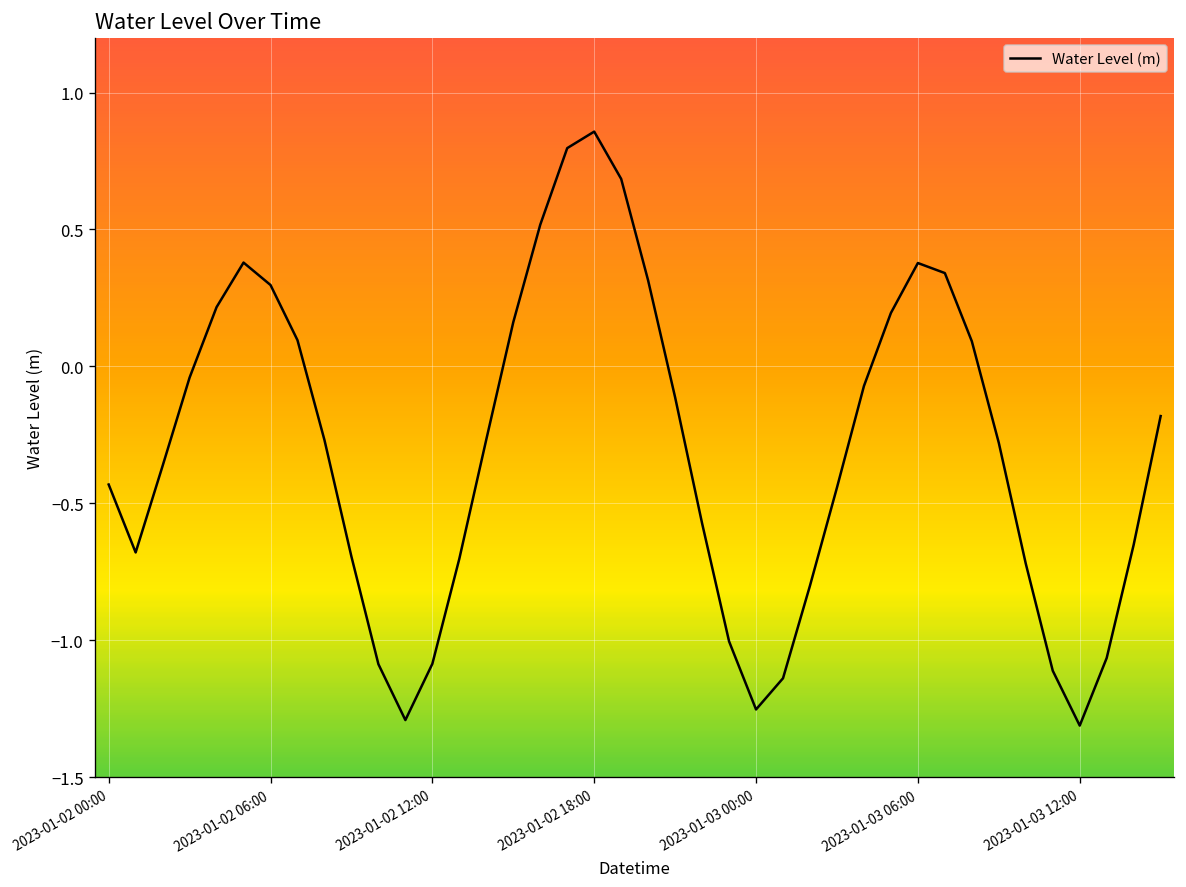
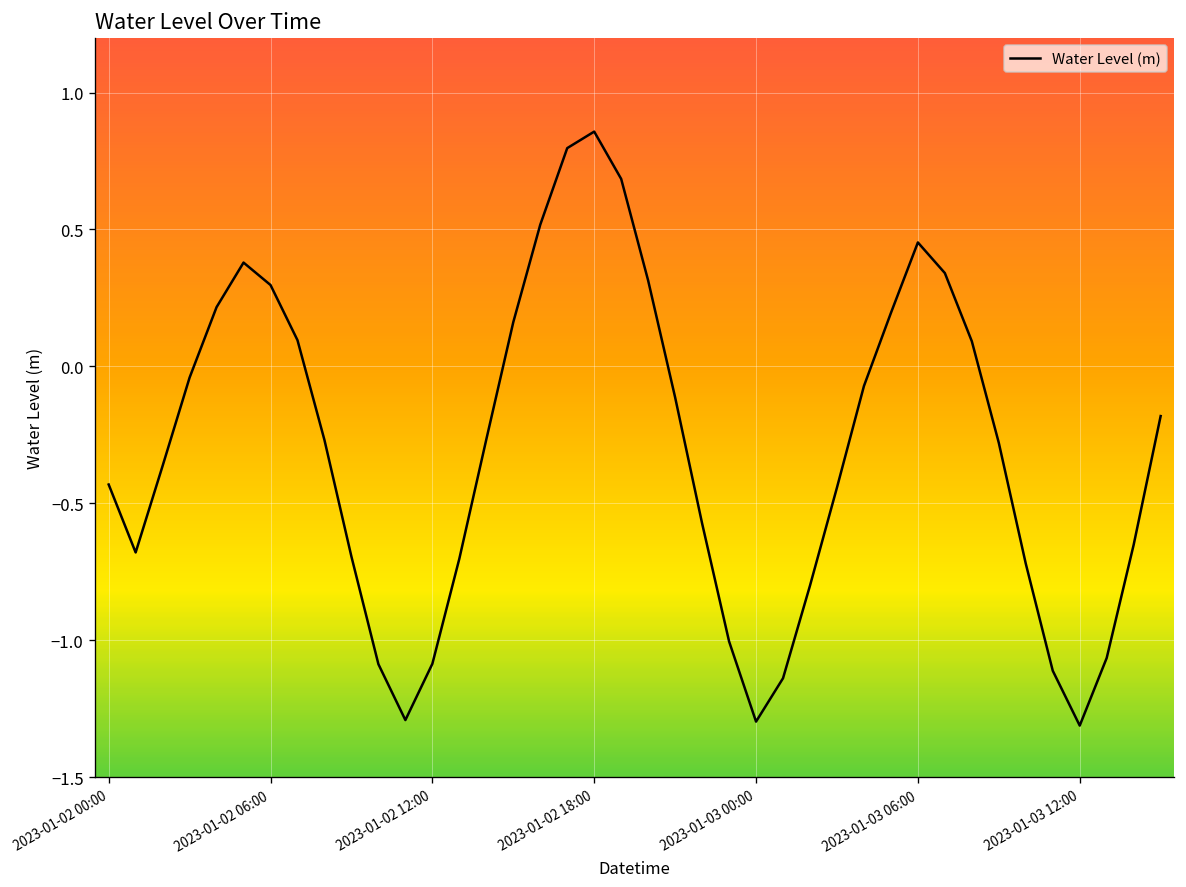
2023-01-03 00:00: -1.25 -> -1.30
2023-01-03 06:00: 0.38 -> 0.45
